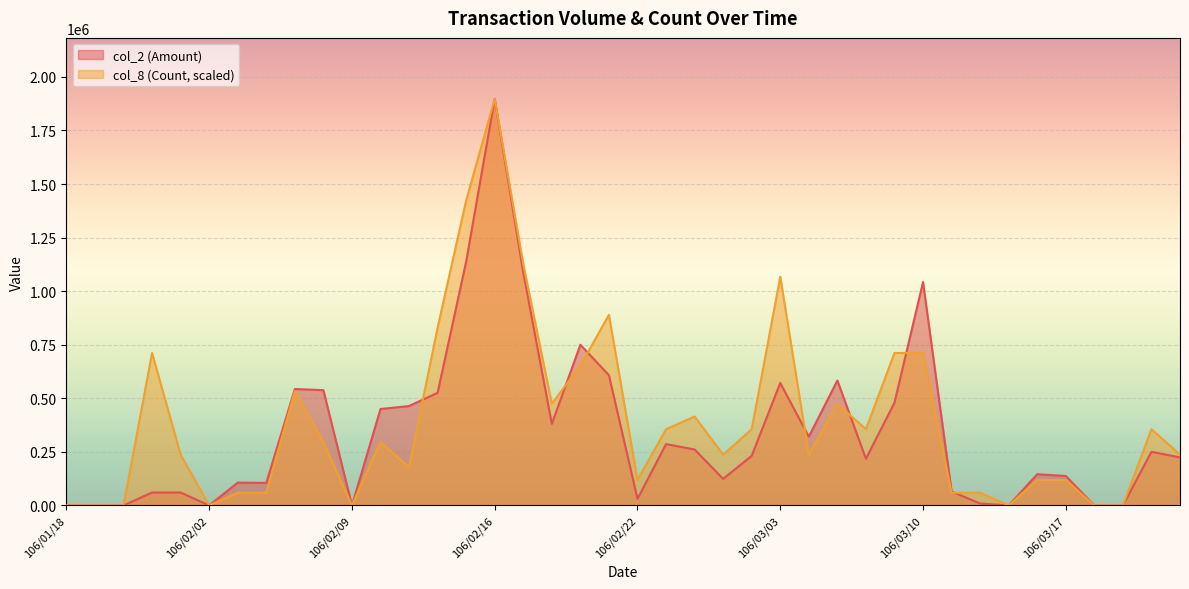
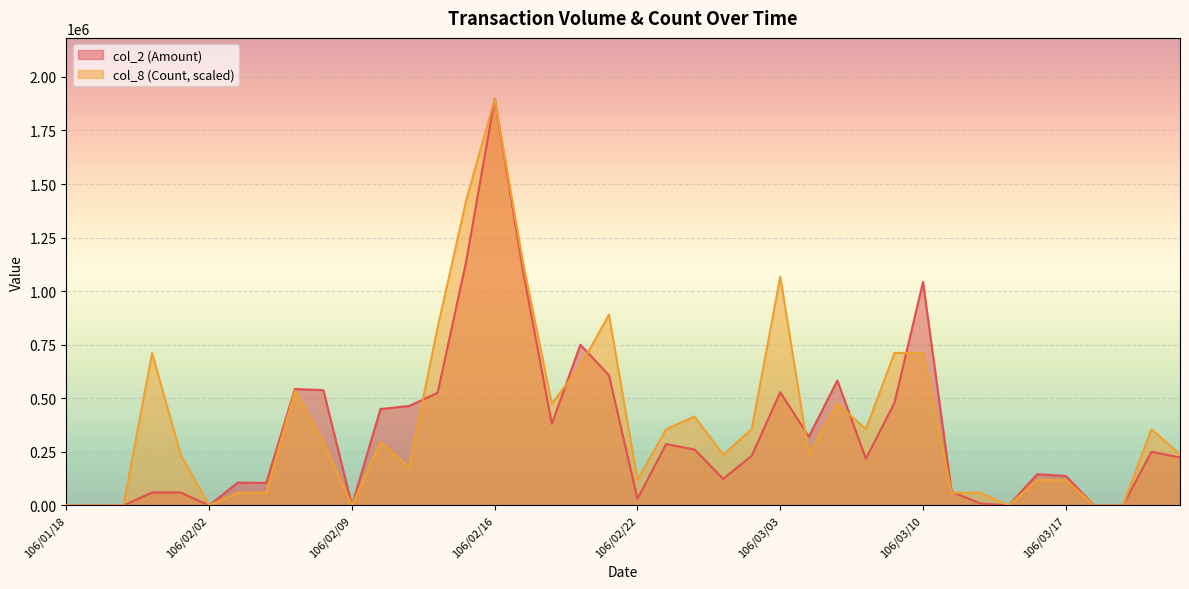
col_2 (Amount), 106/03/03: 570000 -> 530000
